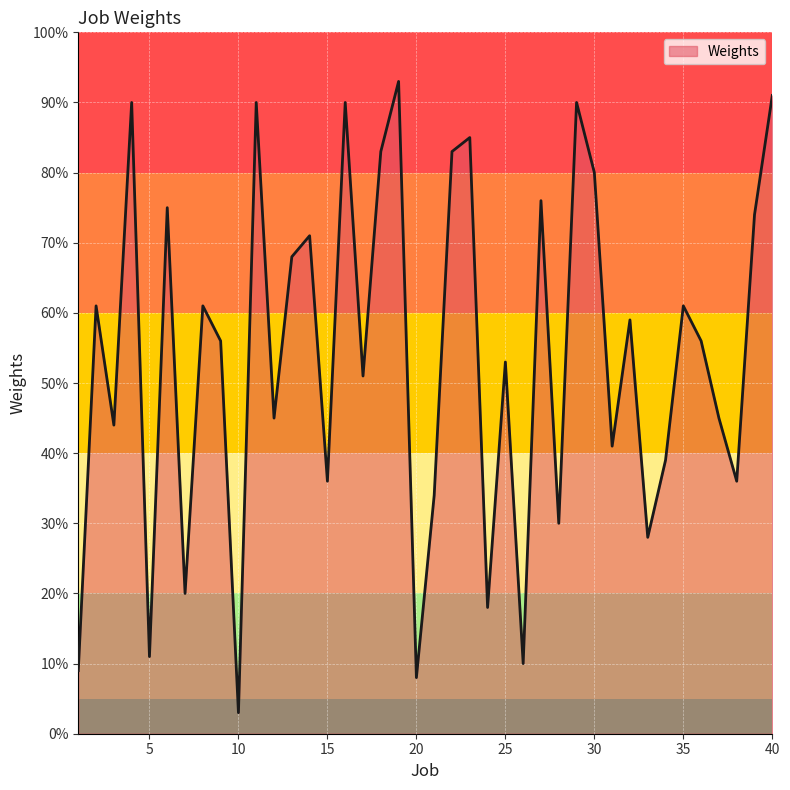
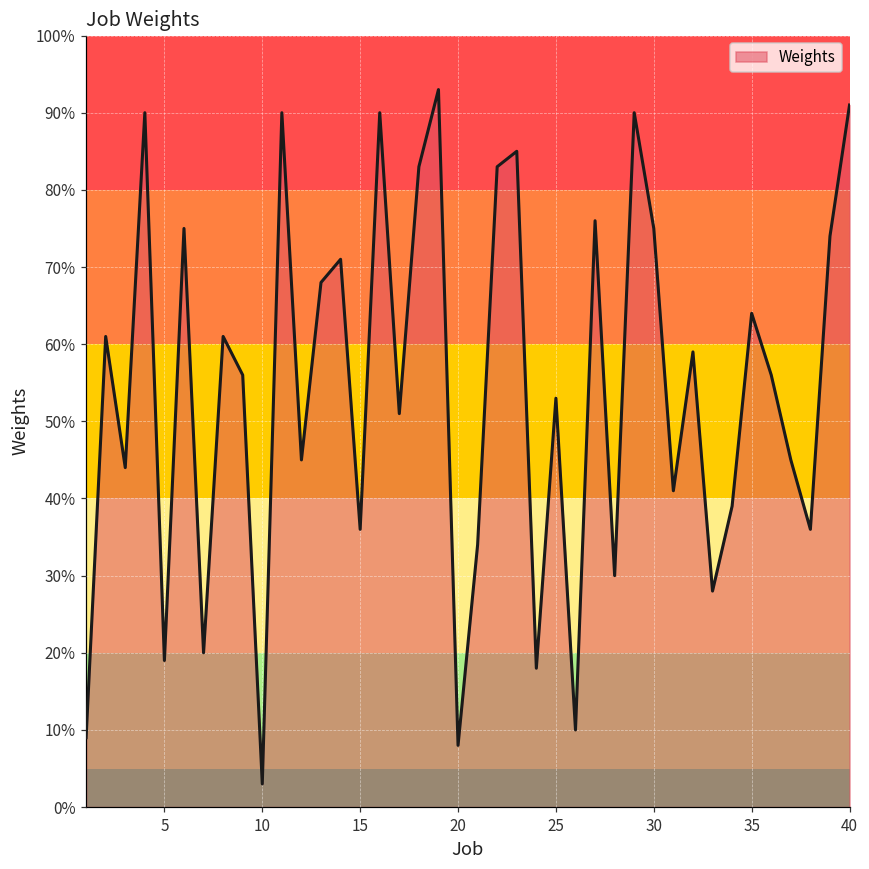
5: 11% -> 19%
30: 80% -> 75%
35: 61% -> 64%
